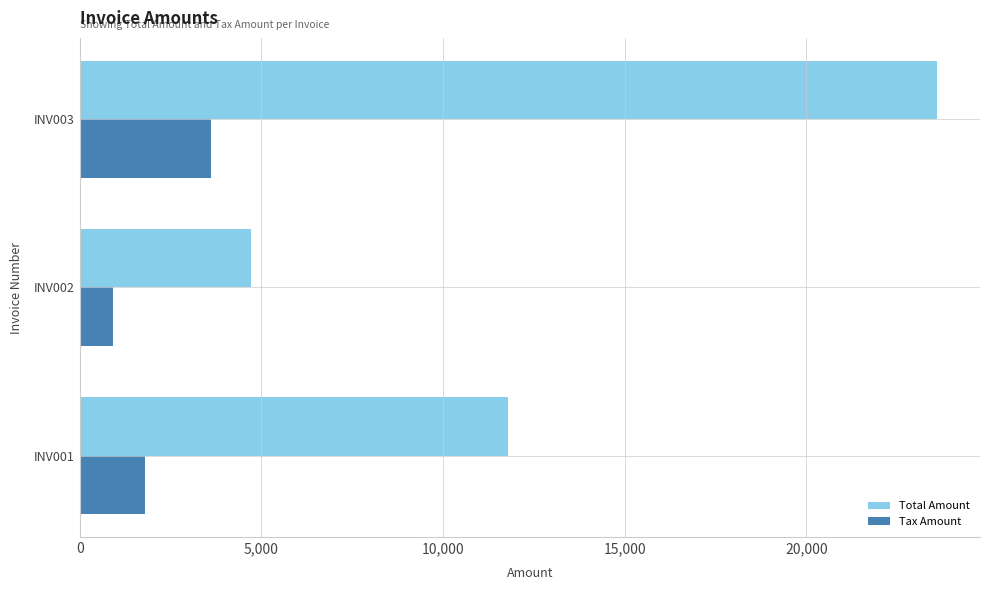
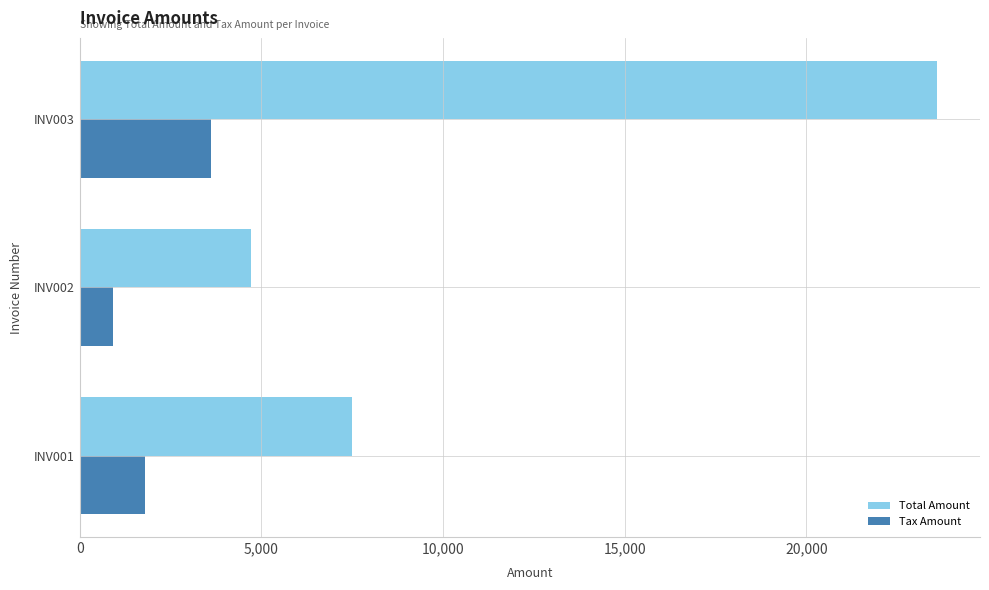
Total Amount, INV001: 11,800 -> 7,500
